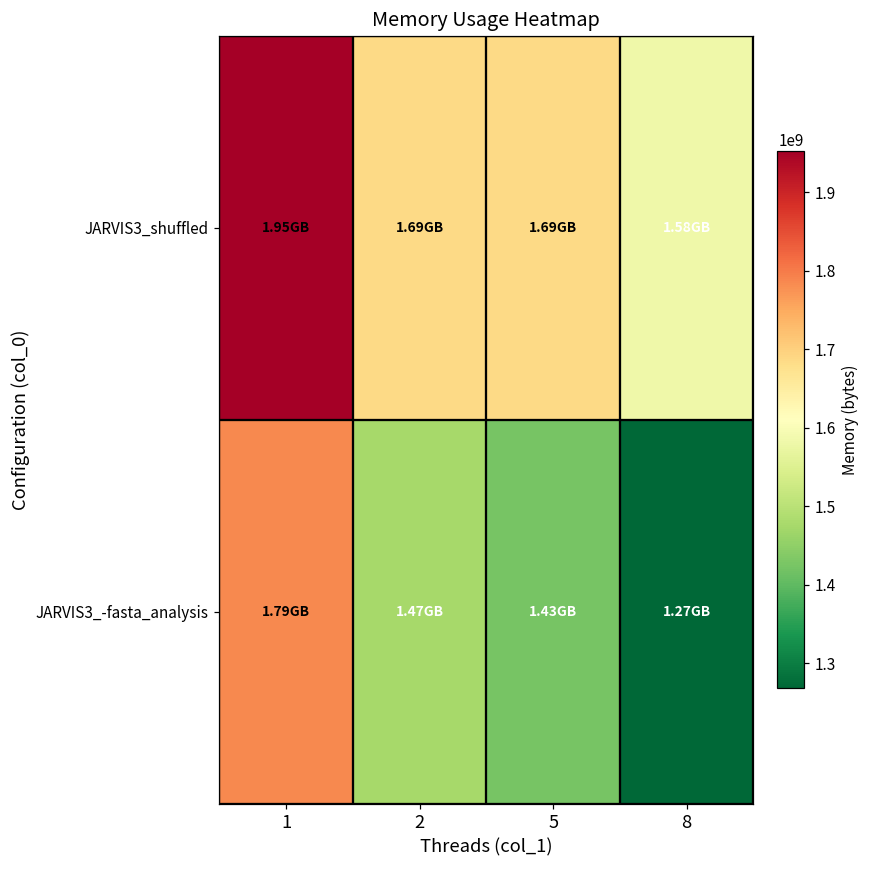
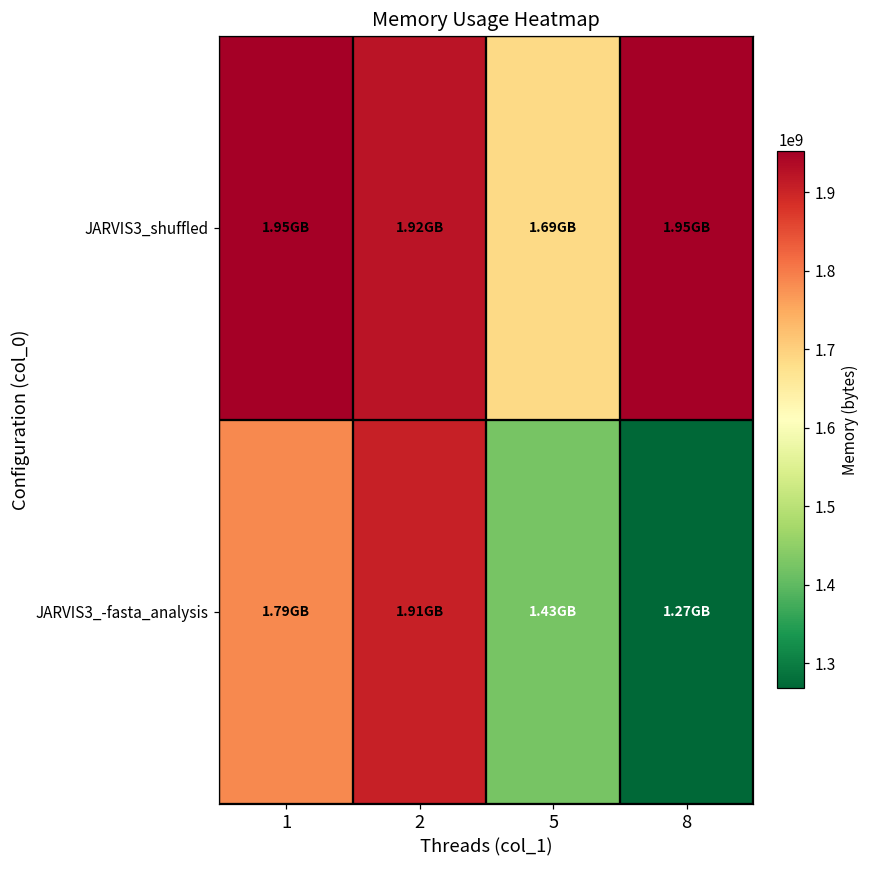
JARVIS3_shuffled, 2: 1.69 -> 1.92
JARVIS3_shuffled, 8: 1.58 -> 1.95
JARVIS3_-fasta_analysis, 2: 1.47 -> 1.91
